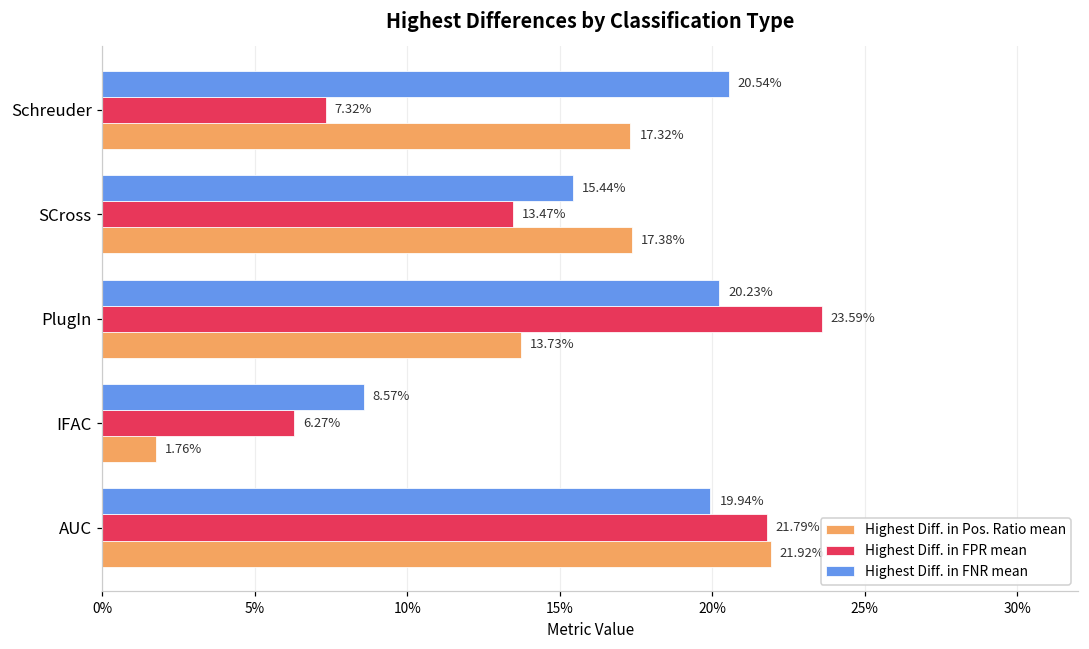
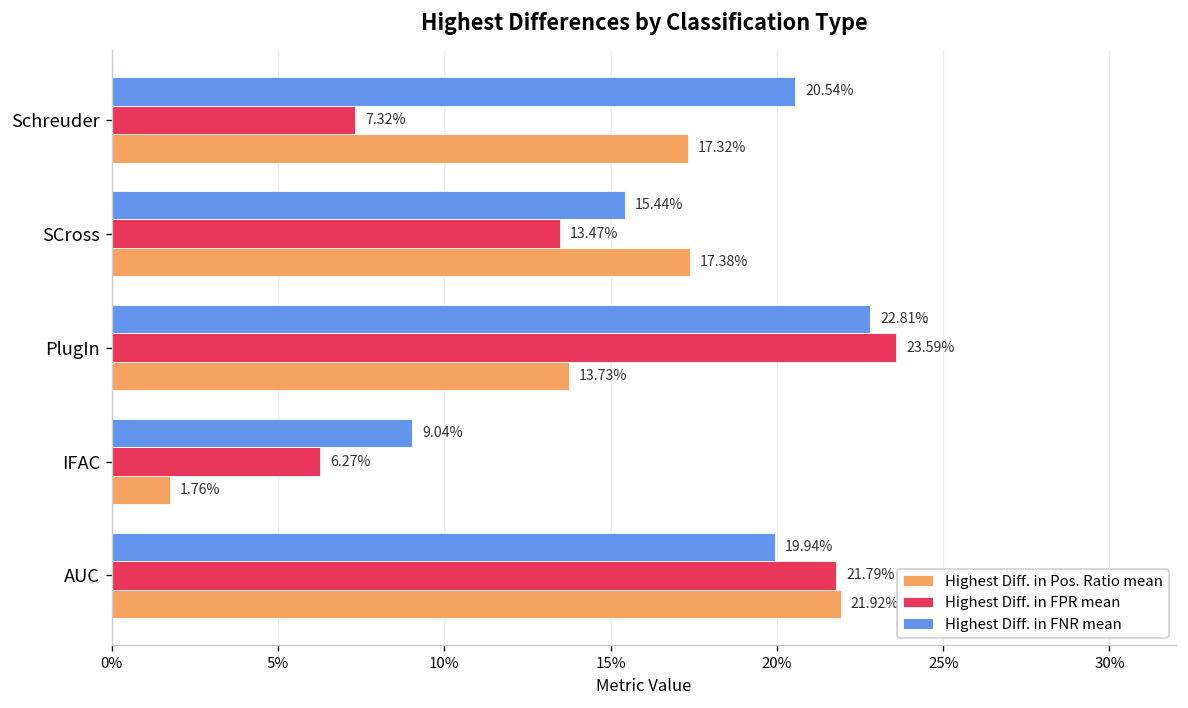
Highest Diff. in FNR mean, PlugIn: 20.23% -> 22.81%
Highest Diff. in FNR mean, IFAC: 8.57% -> 9.04%
